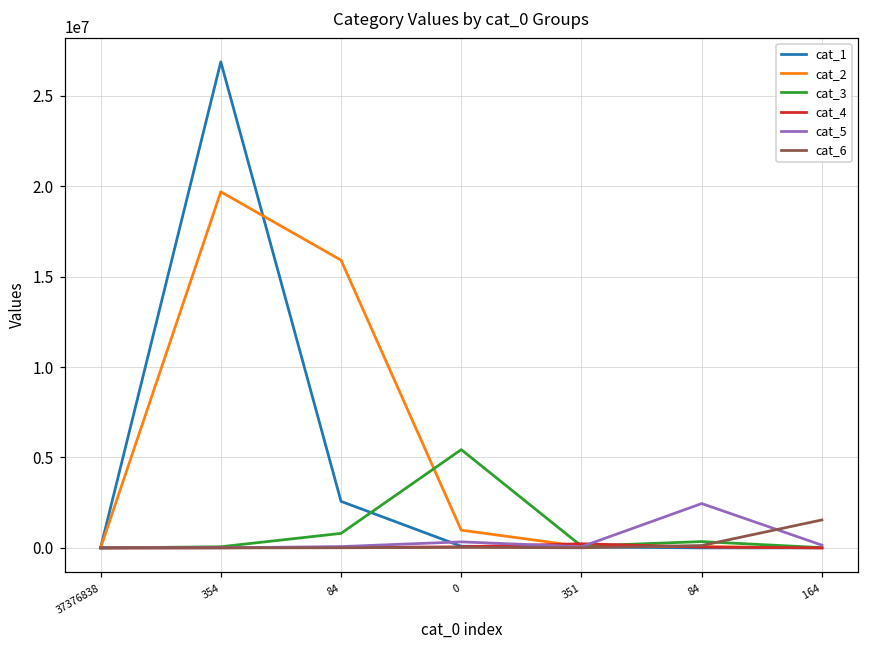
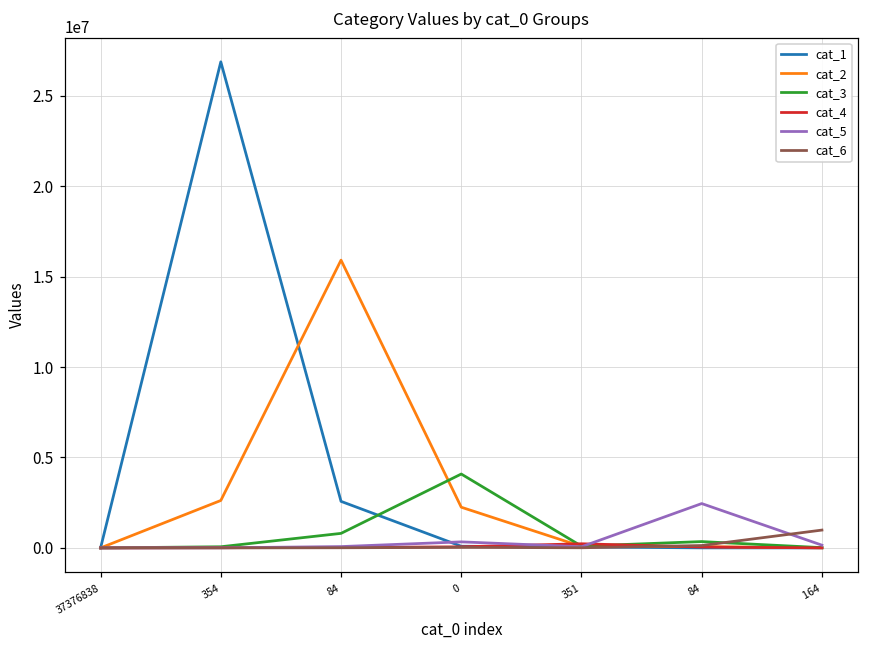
cat_2, 354: 19700000 -> 2600000
cat_2, 0: 1000000 -> 2300000
cat_3, 0: 5400000 -> 4100000
cat_6, 164: 1500000 -> 1000000
